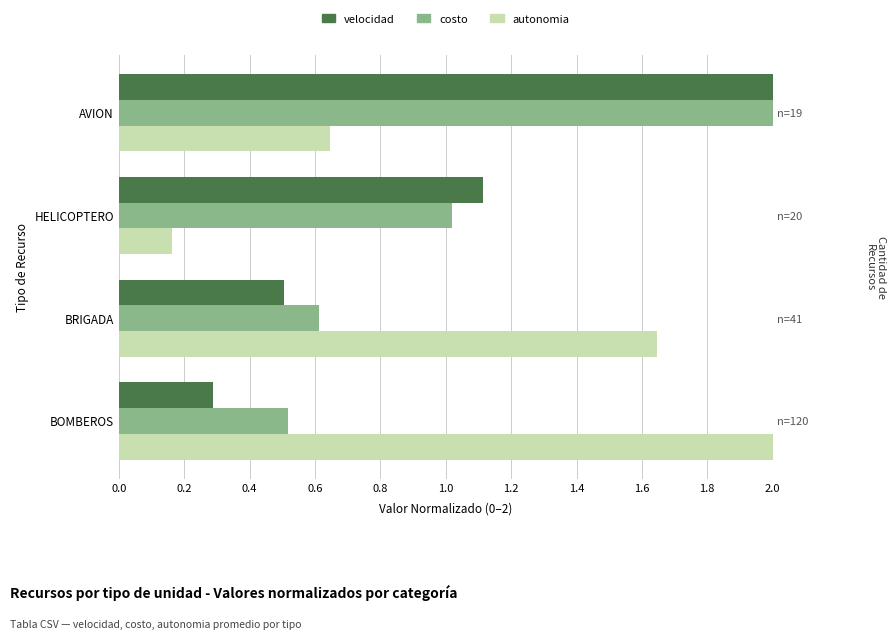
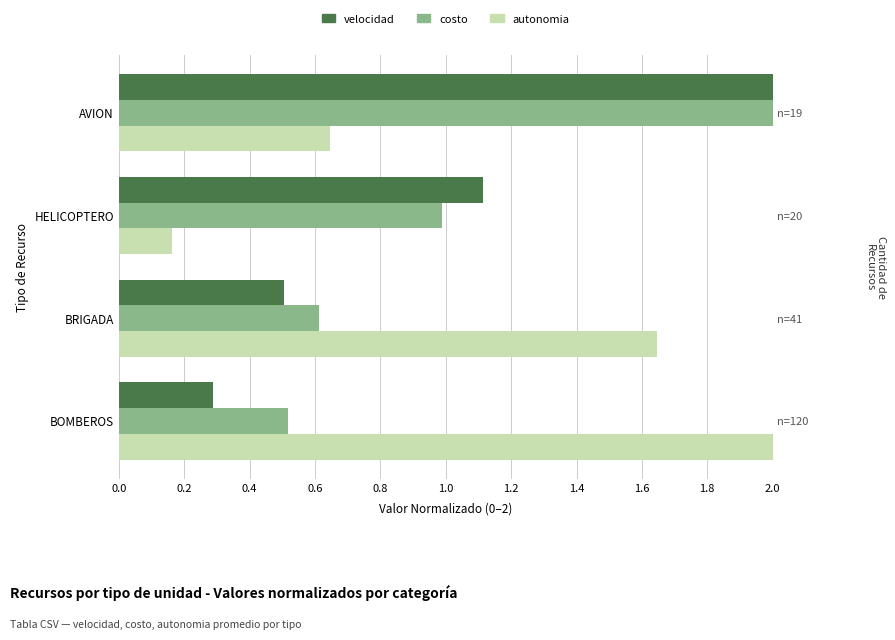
costo, HELICOPTERO: 1.02 -> 0.99
